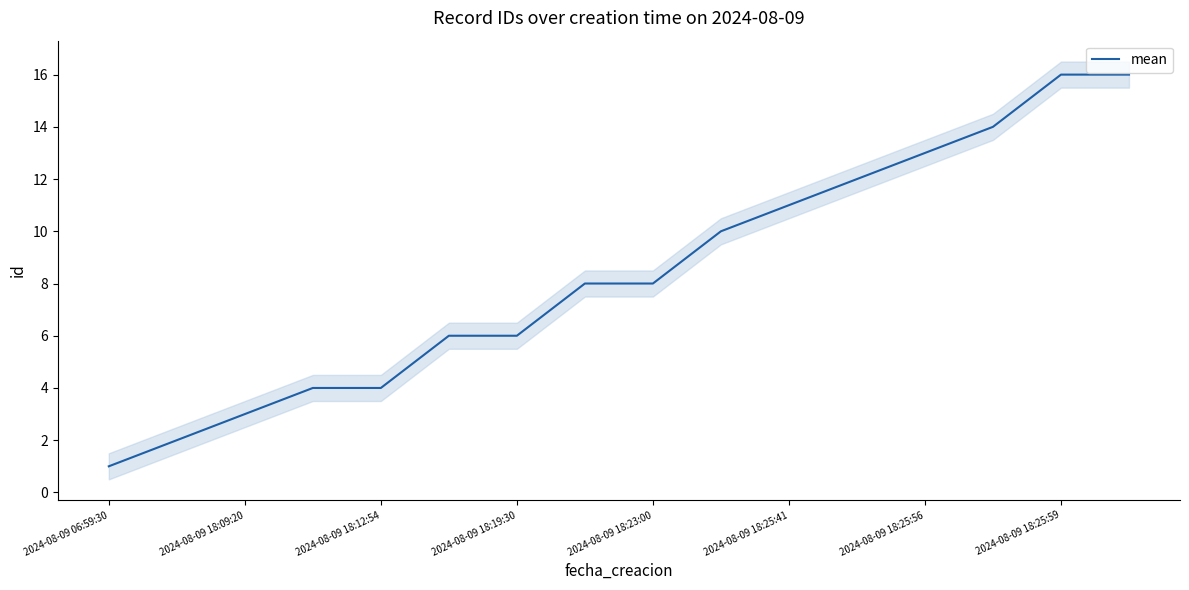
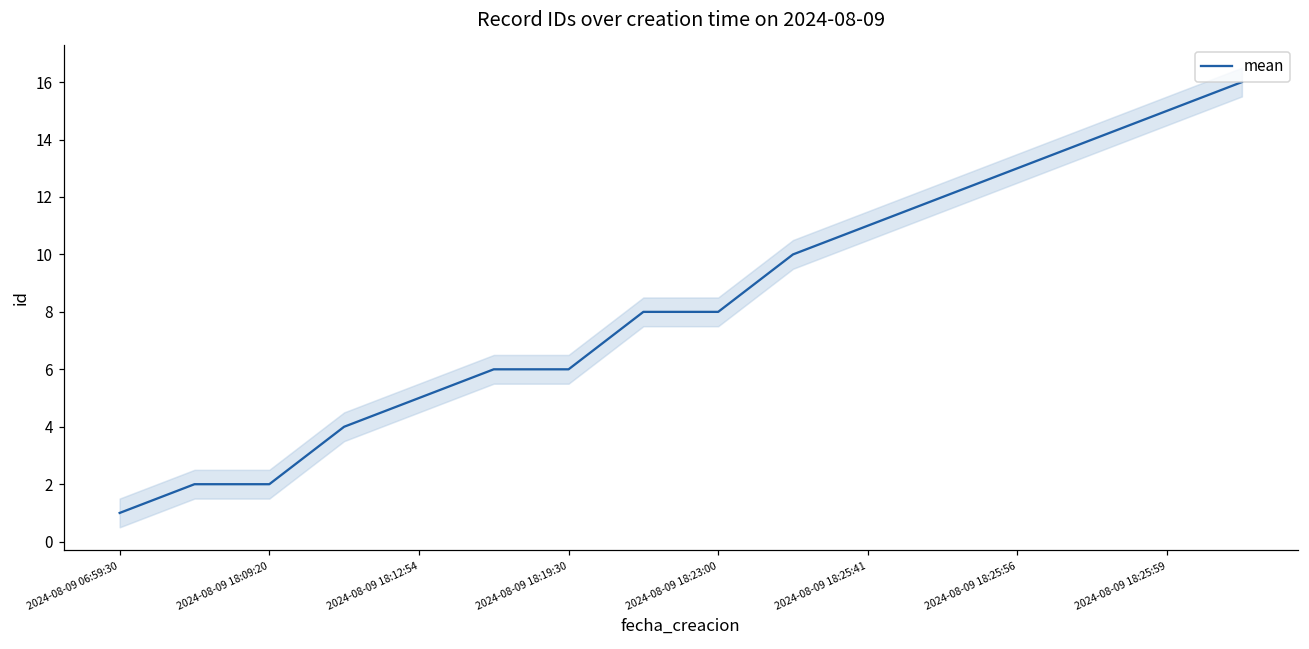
mean, 2024-08-09 18:09:20: 3 -> 2
mean, 2024-08-09 18:12:54: 4 -> 5
mean, 2024-08-09 18:25:59: 16 -> 15
